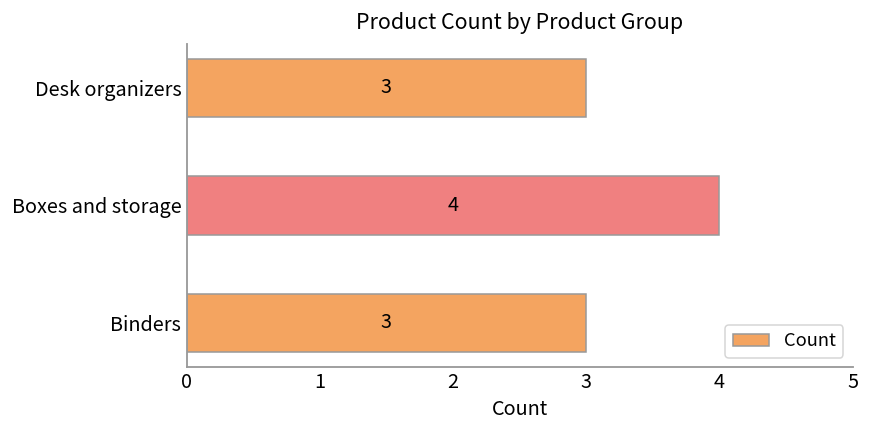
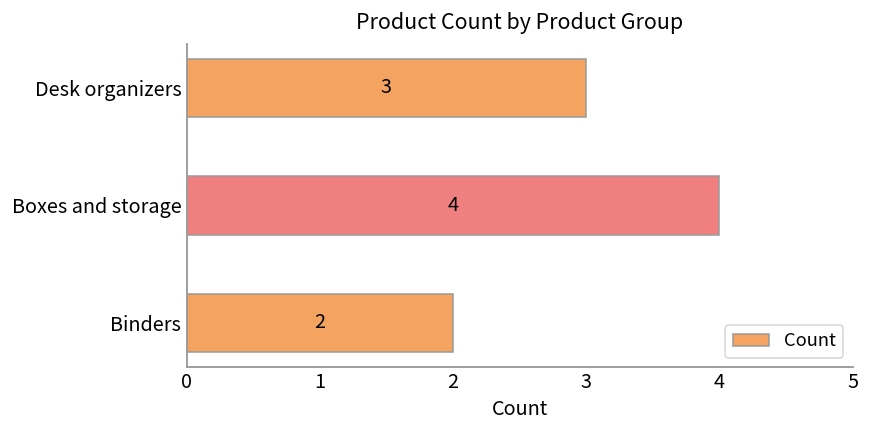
Binders: 3 -> 2
